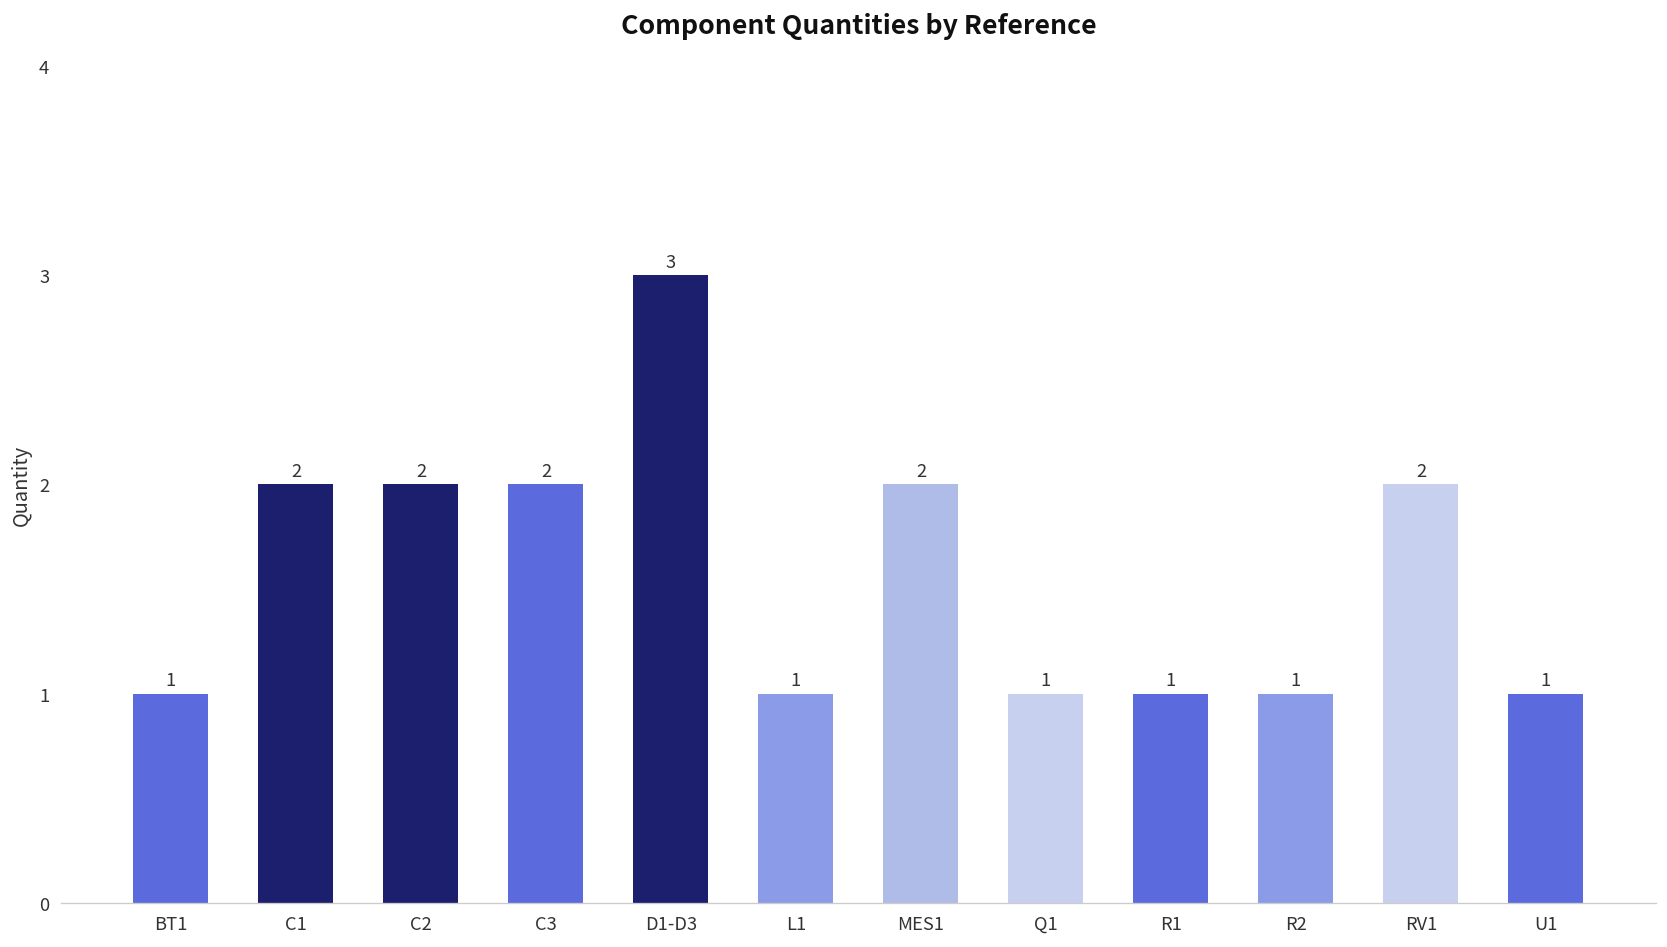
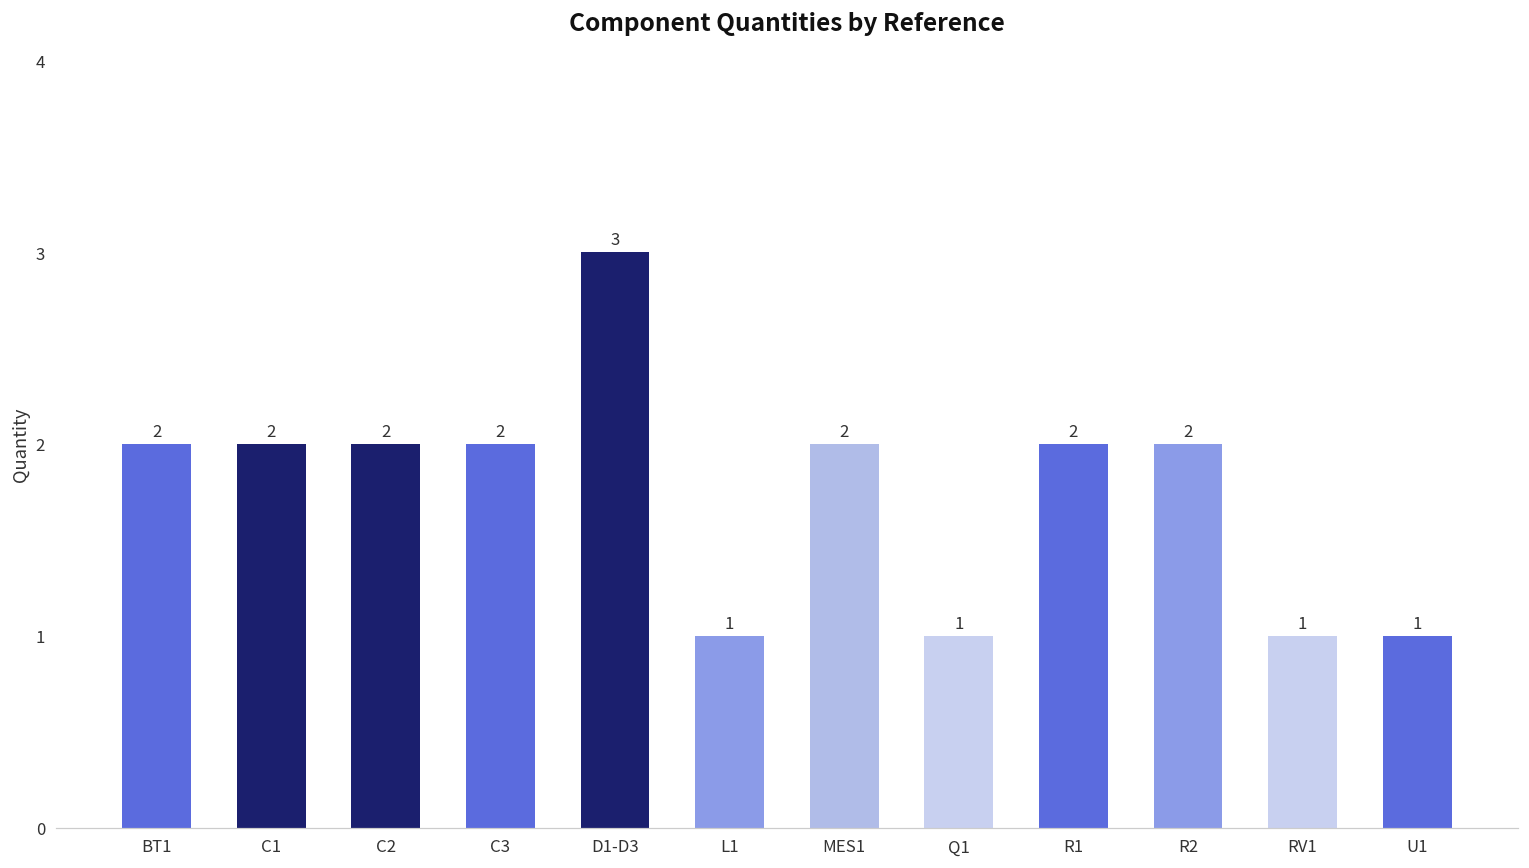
BT1: 1 -> 2
R1: 1 -> 2
R2: 1 -> 2
RV1: 2 -> 1
